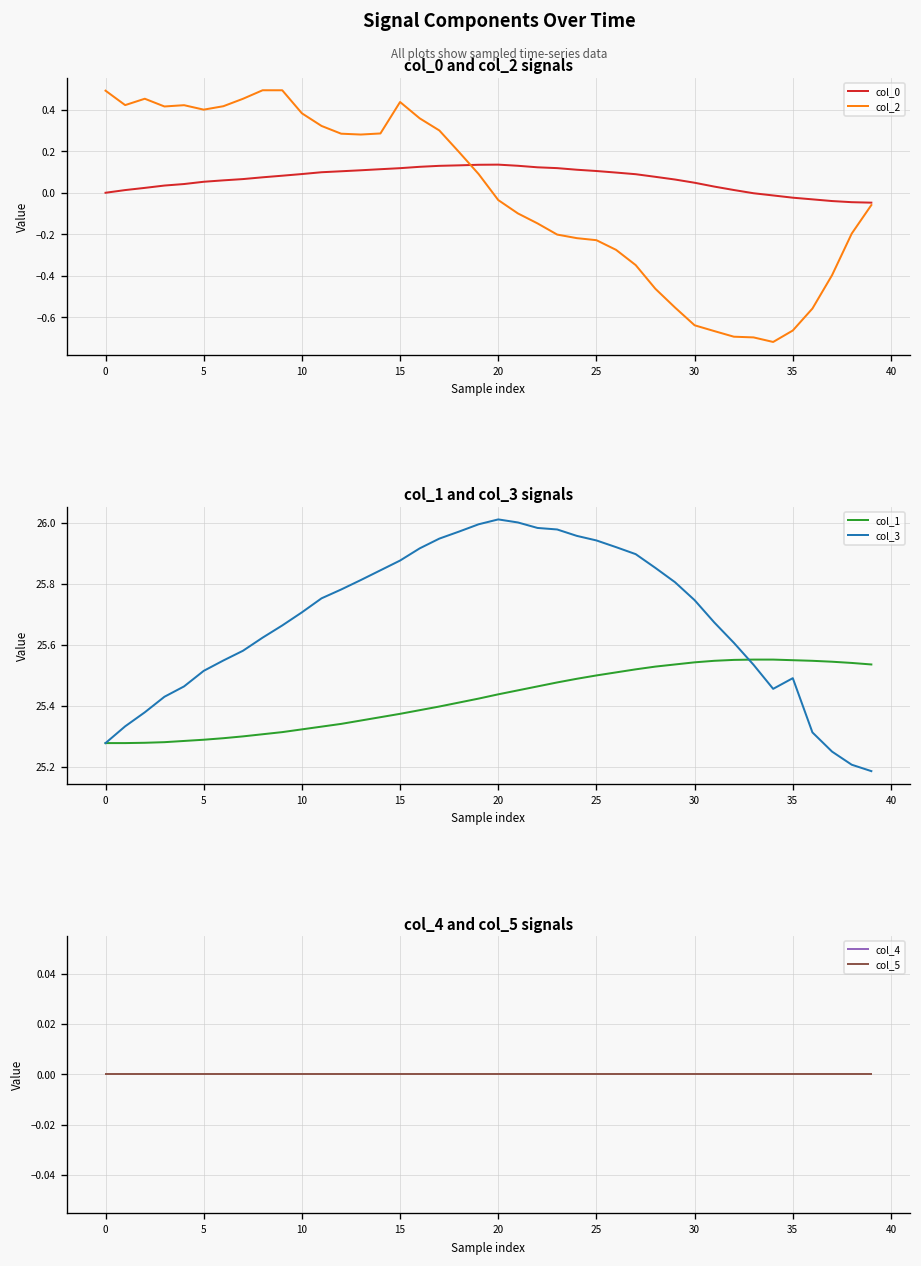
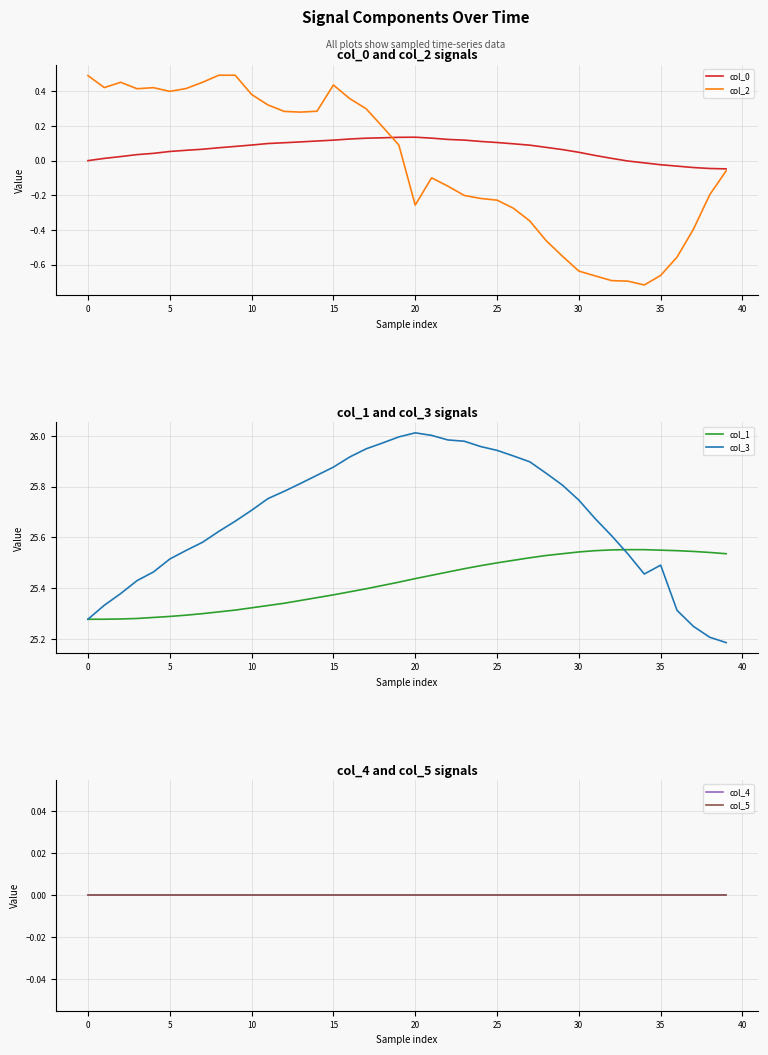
col_0 and col_2 signals, col_2, 20: -0.04 -> -0.26
